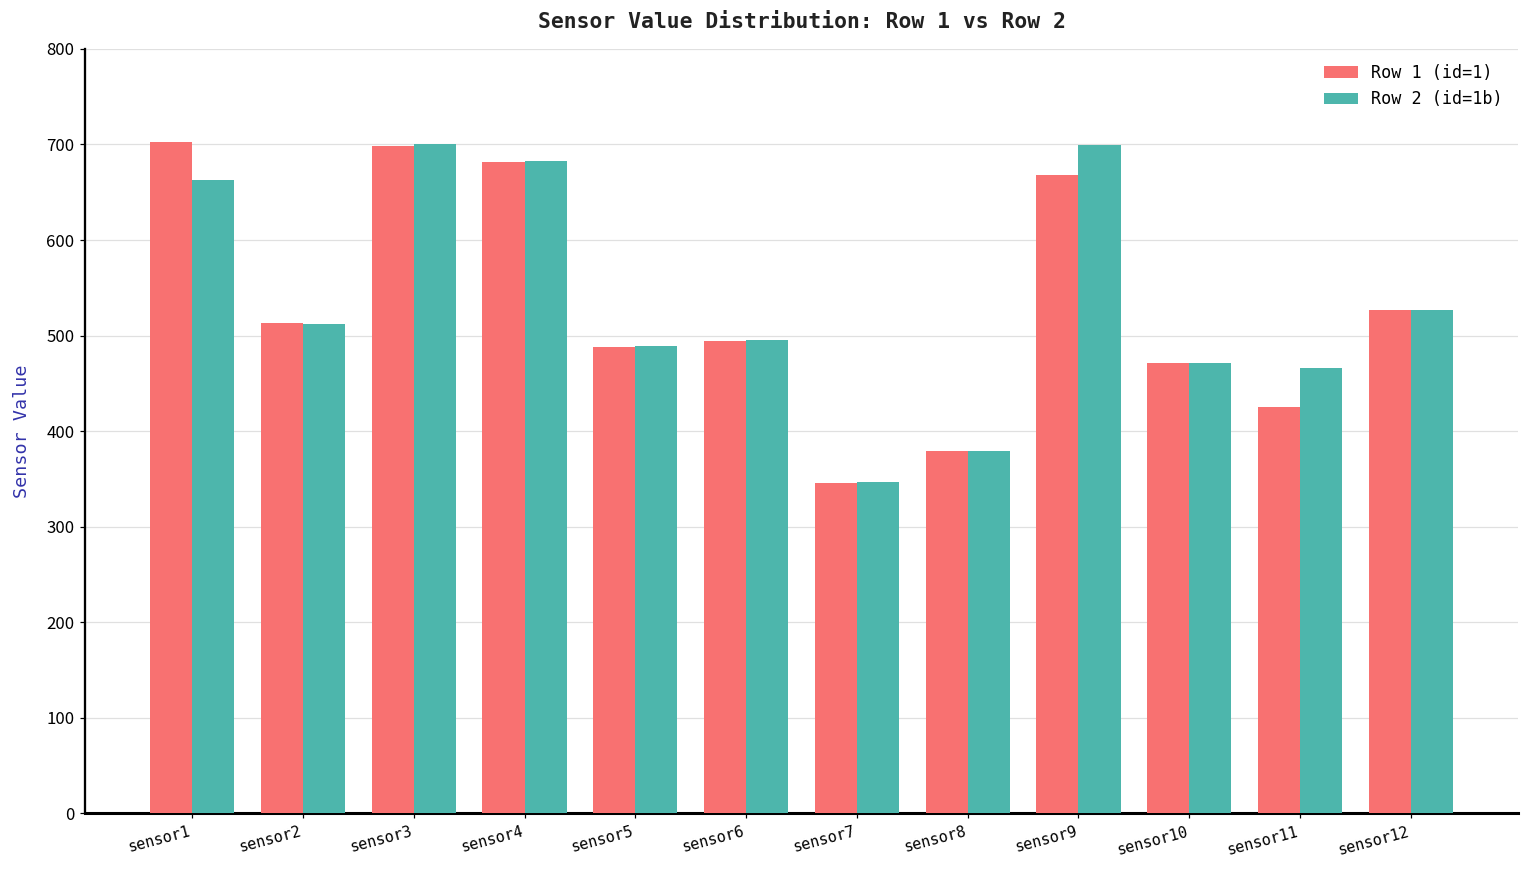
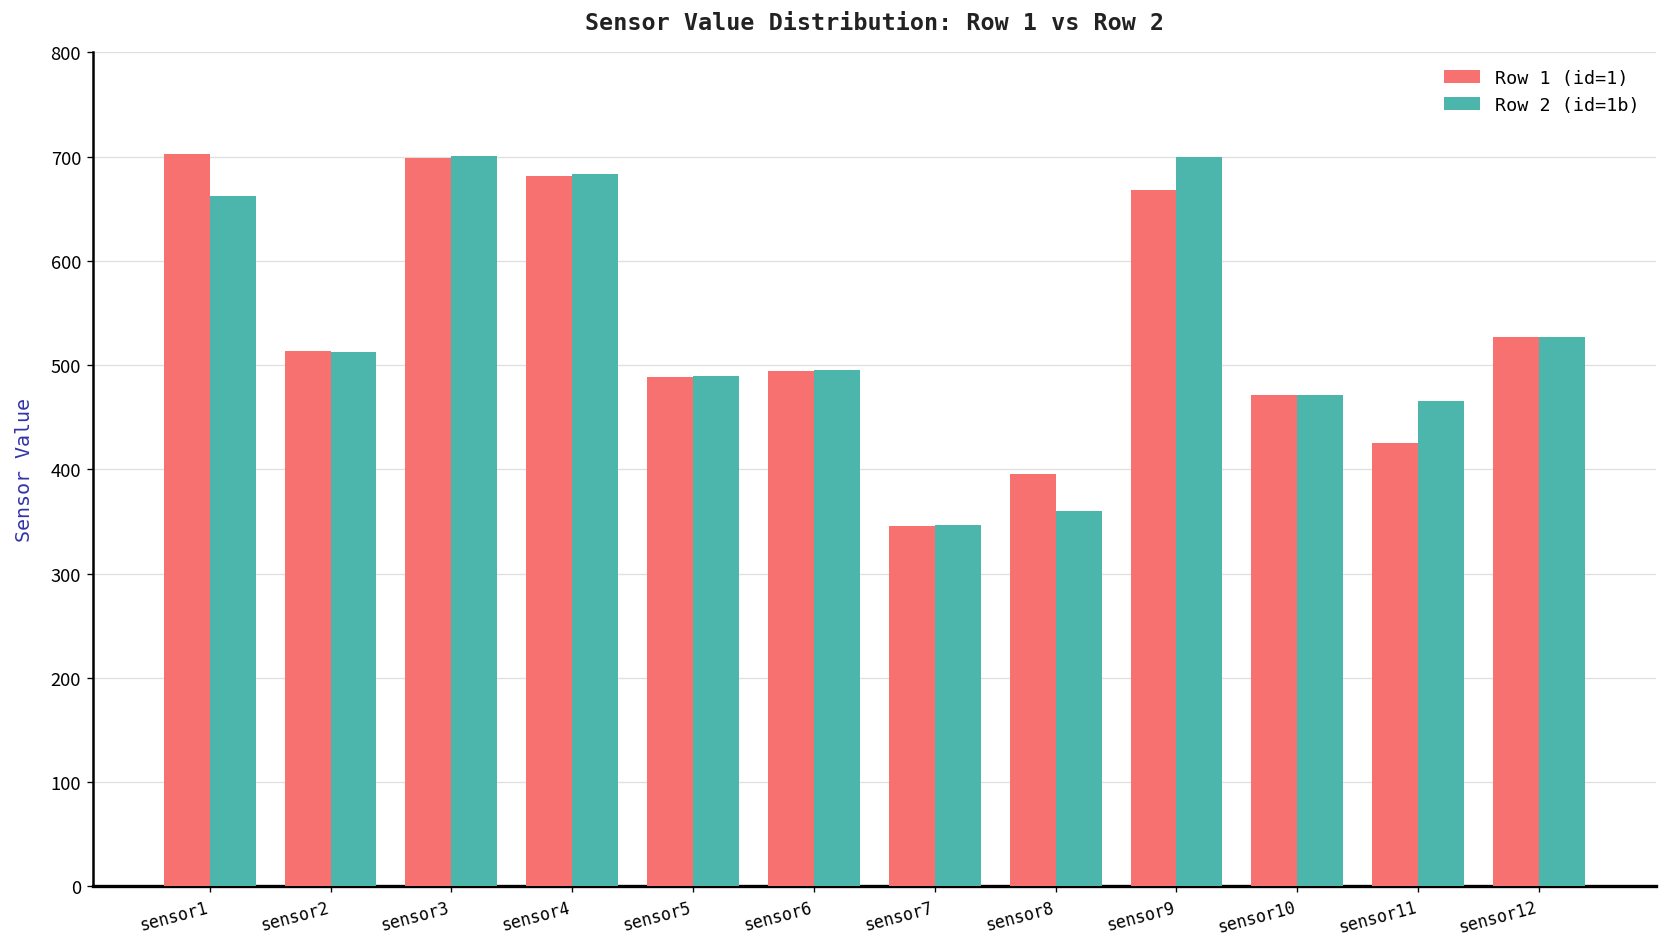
Row 1 (id=1), sensor8: 380 -> 400
Row 2 (id=1b), sensor8: 380 -> 360
